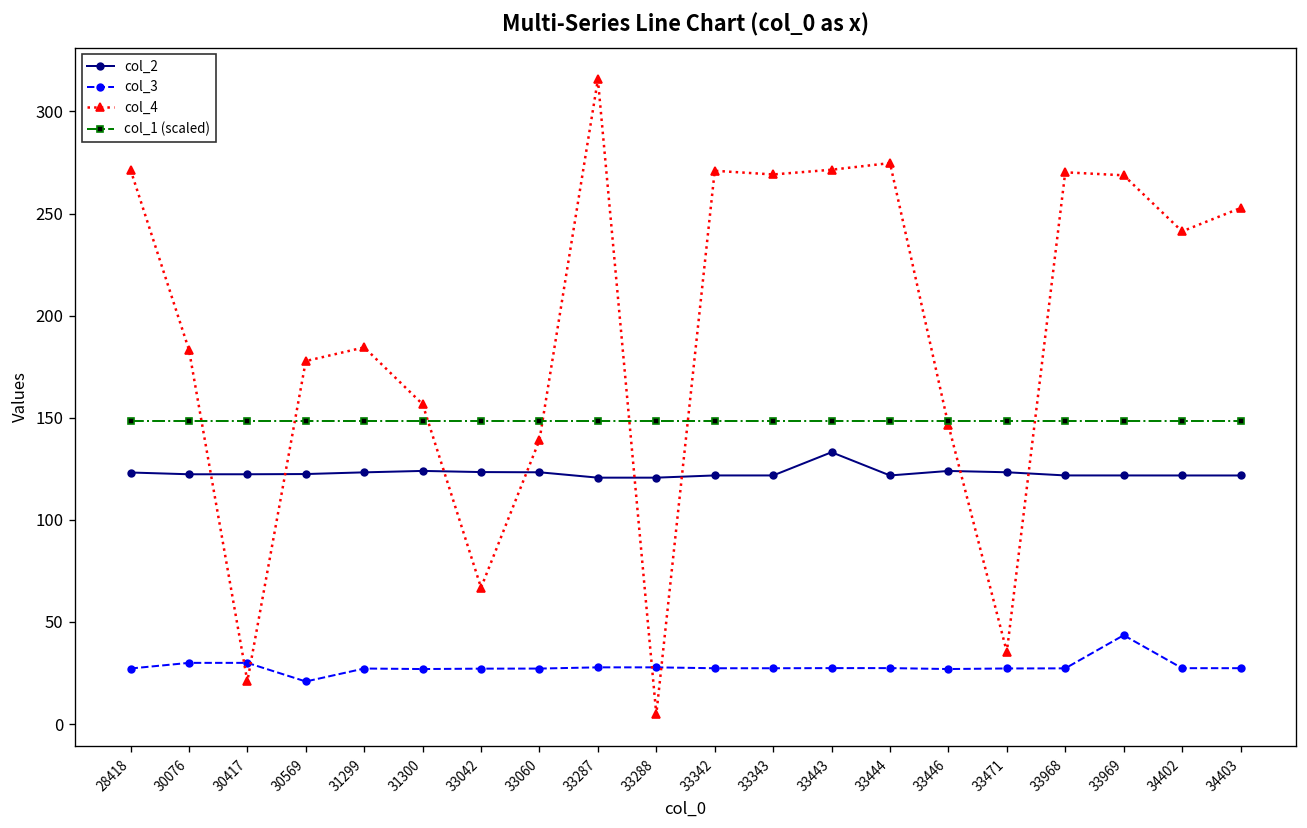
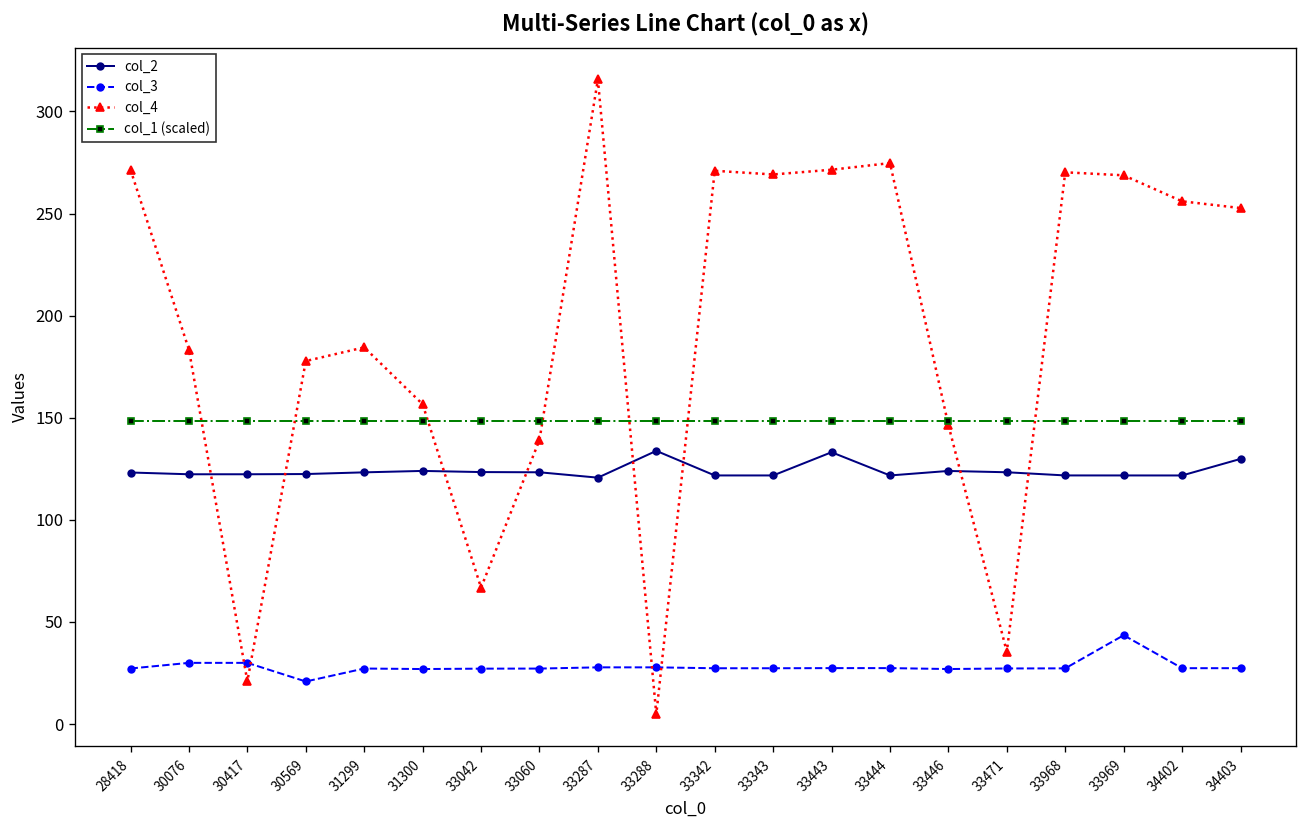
col_2, 33288: 121 -> 134
col_4, 34402: 241 -> 256
col_2, 34403: 122 -> 130
